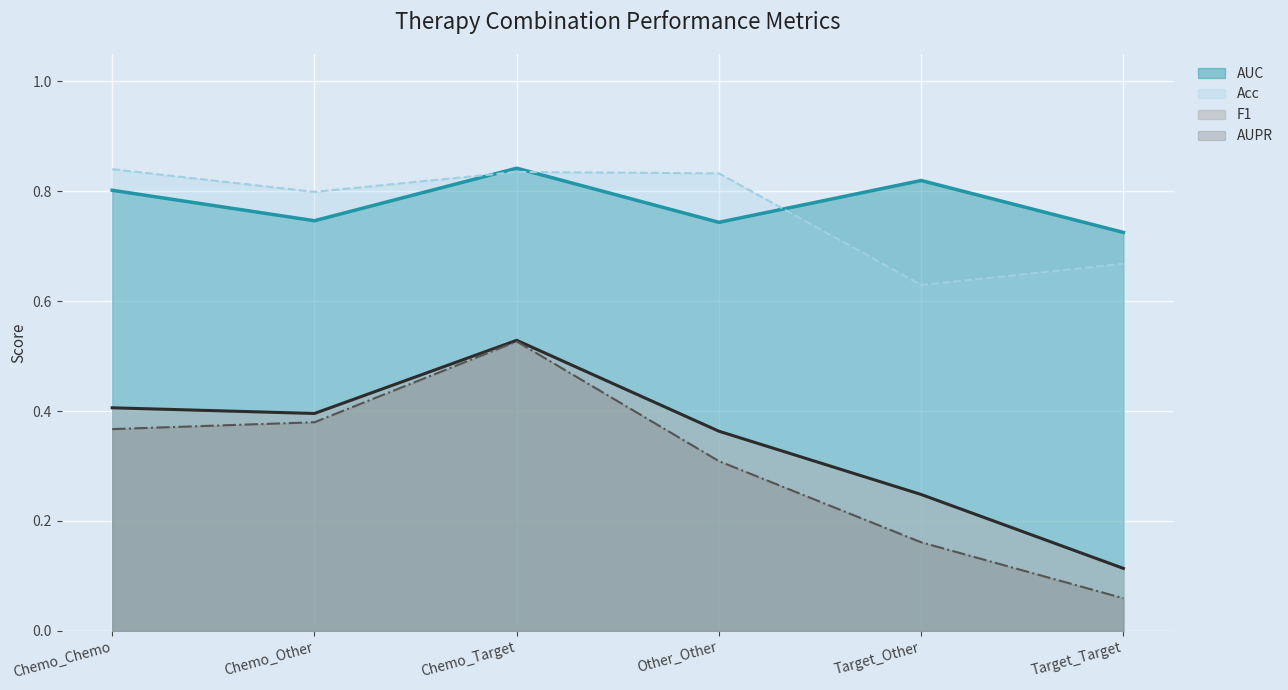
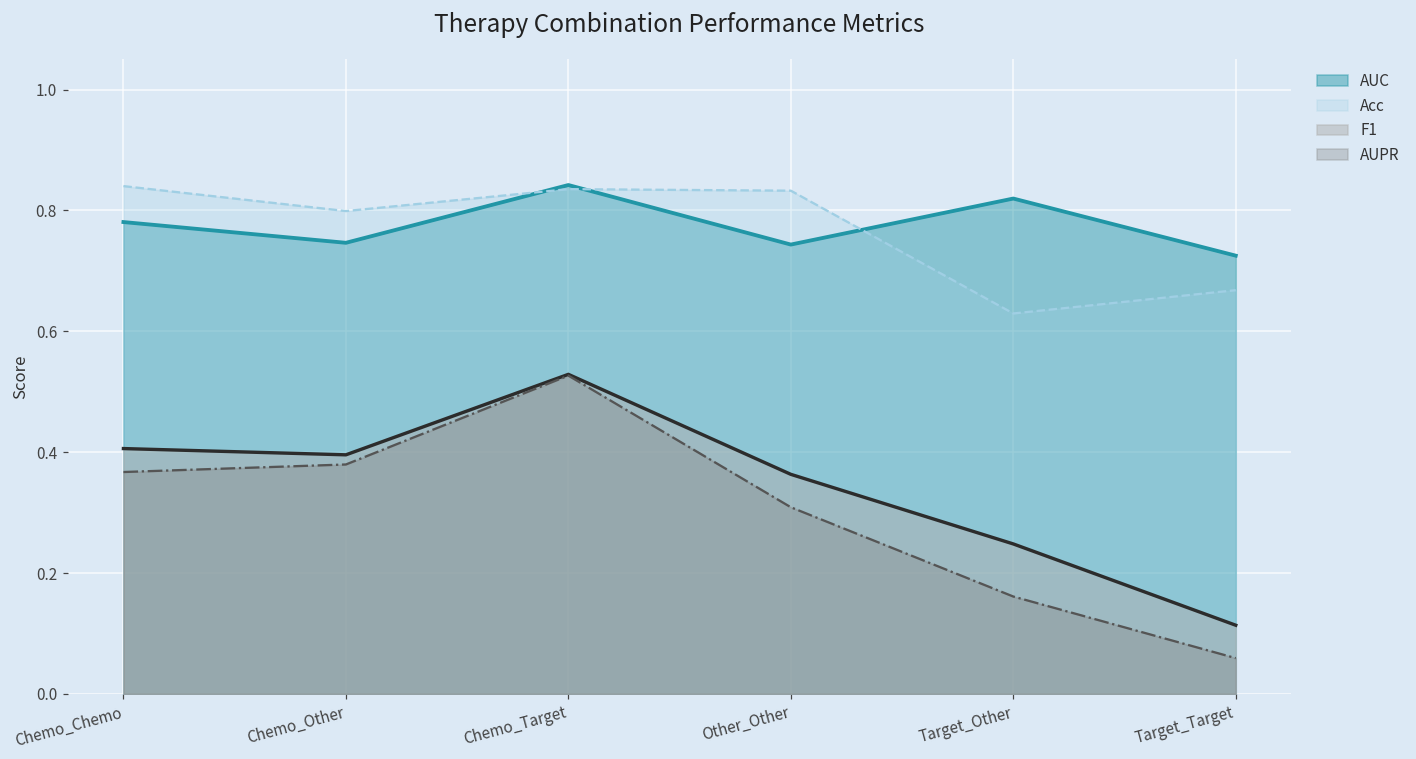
AUC, Chemo_Chemo: 0.80 -> 0.78
